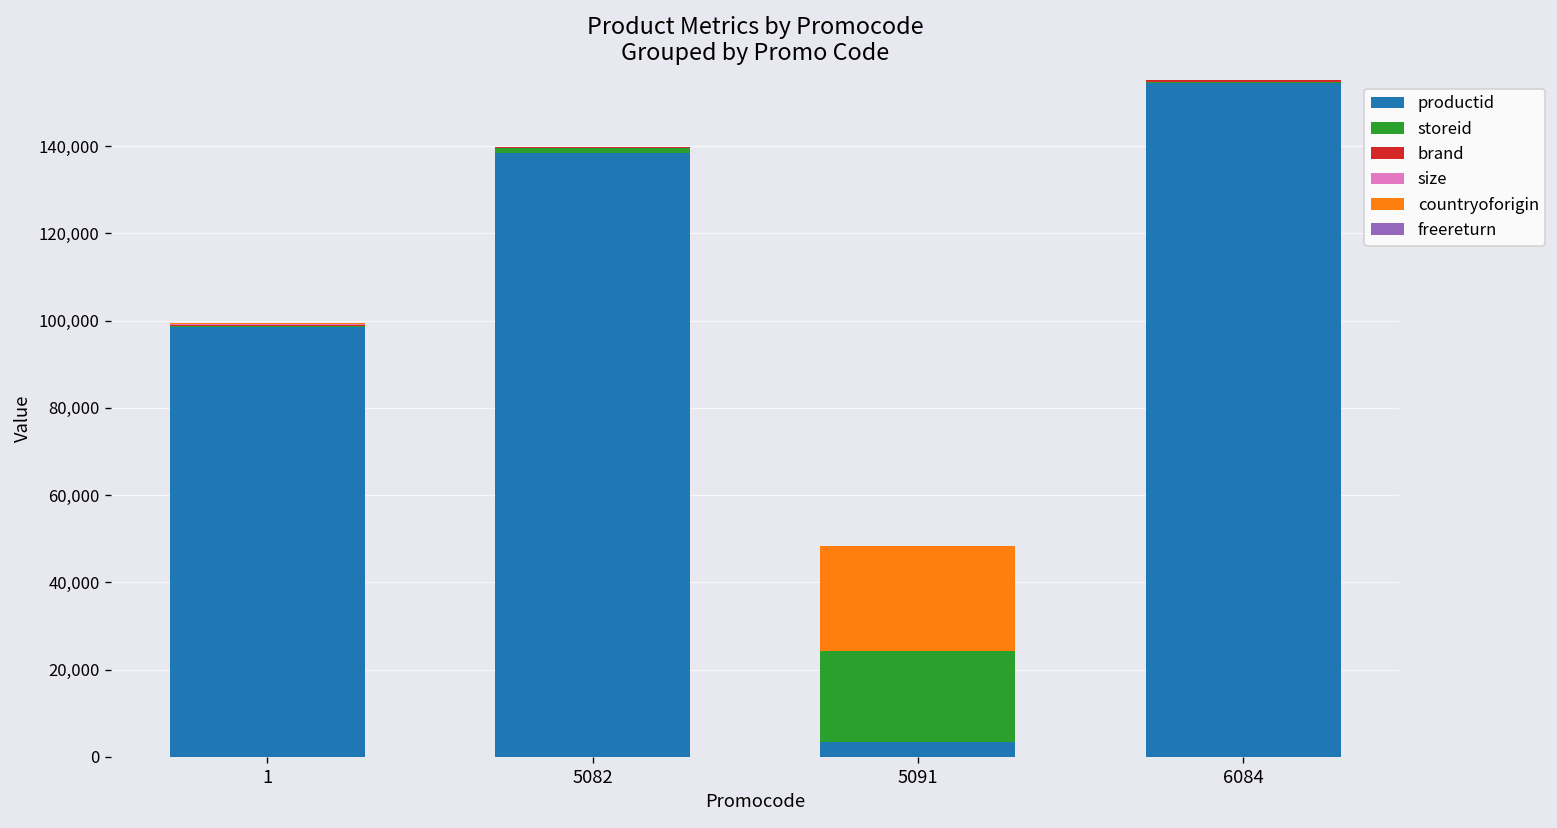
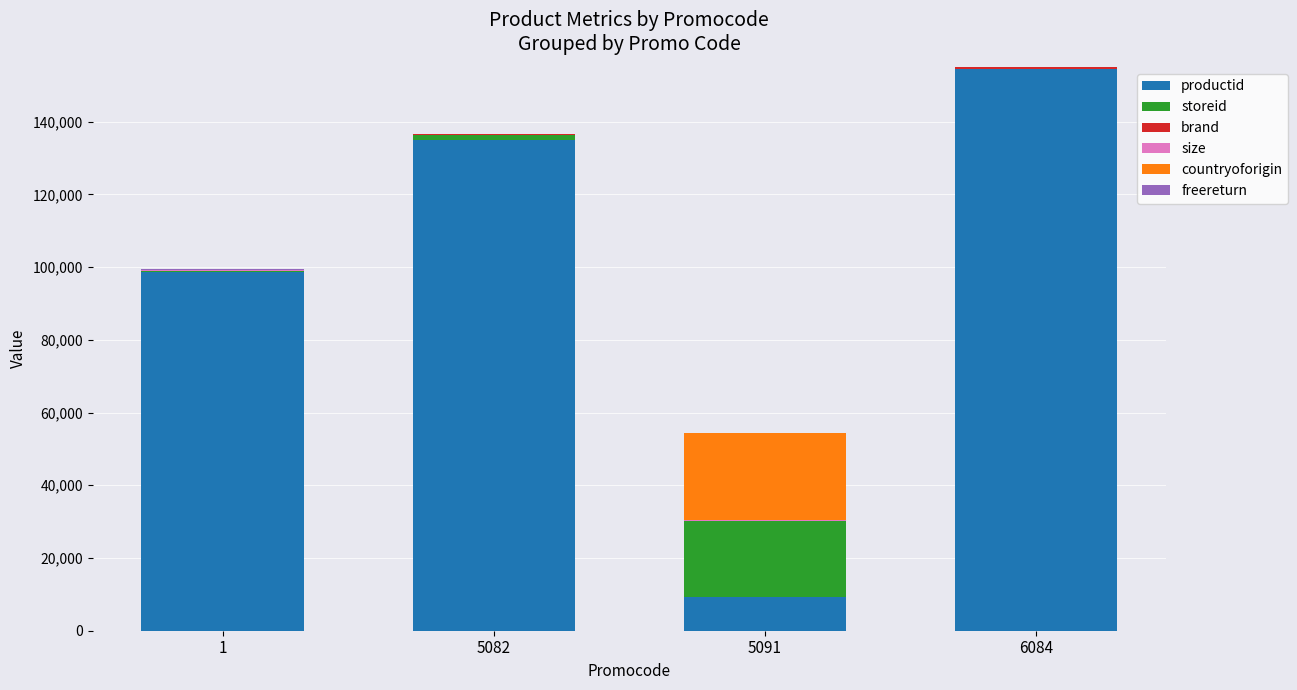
productid, 5082: 138,000 -> 135,000
productid, 5091: 3,000 -> 9,000
